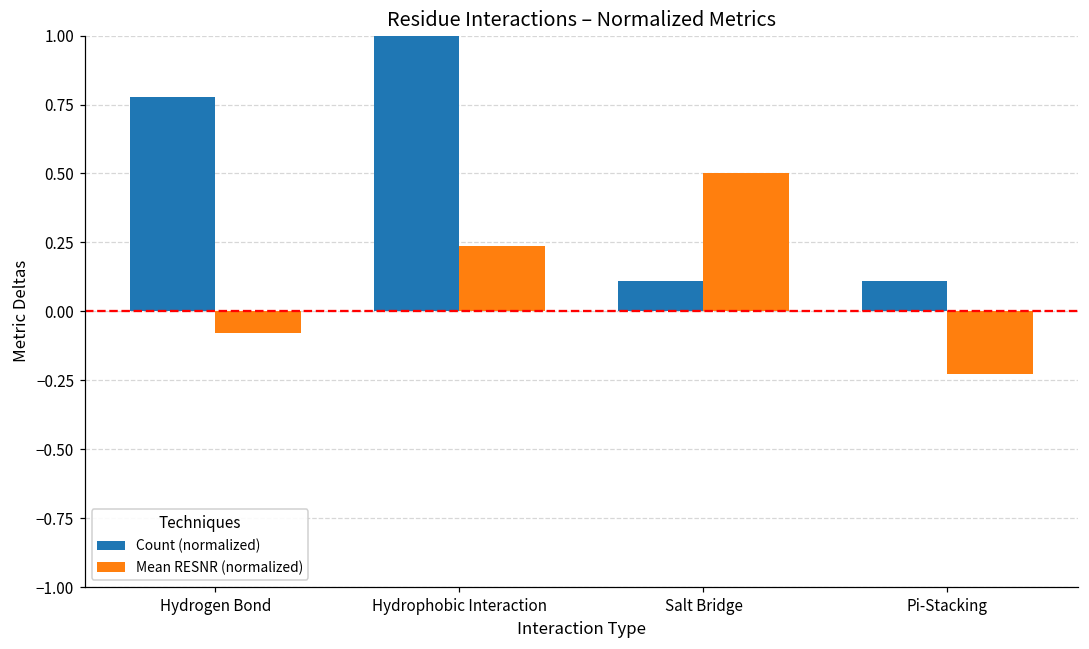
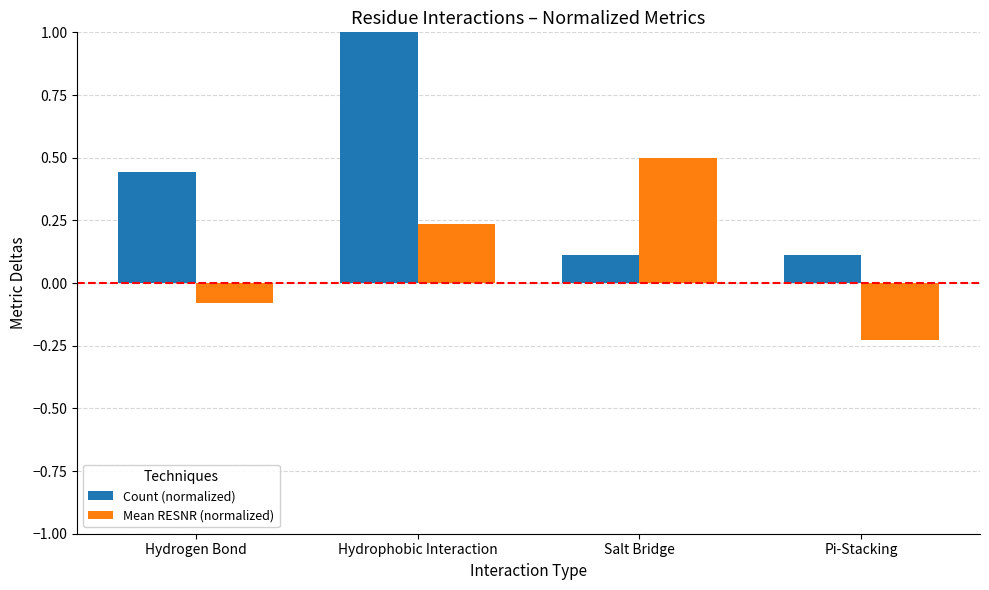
Count (normalized), Hydrogen Bond: 0.78 -> 0.44
